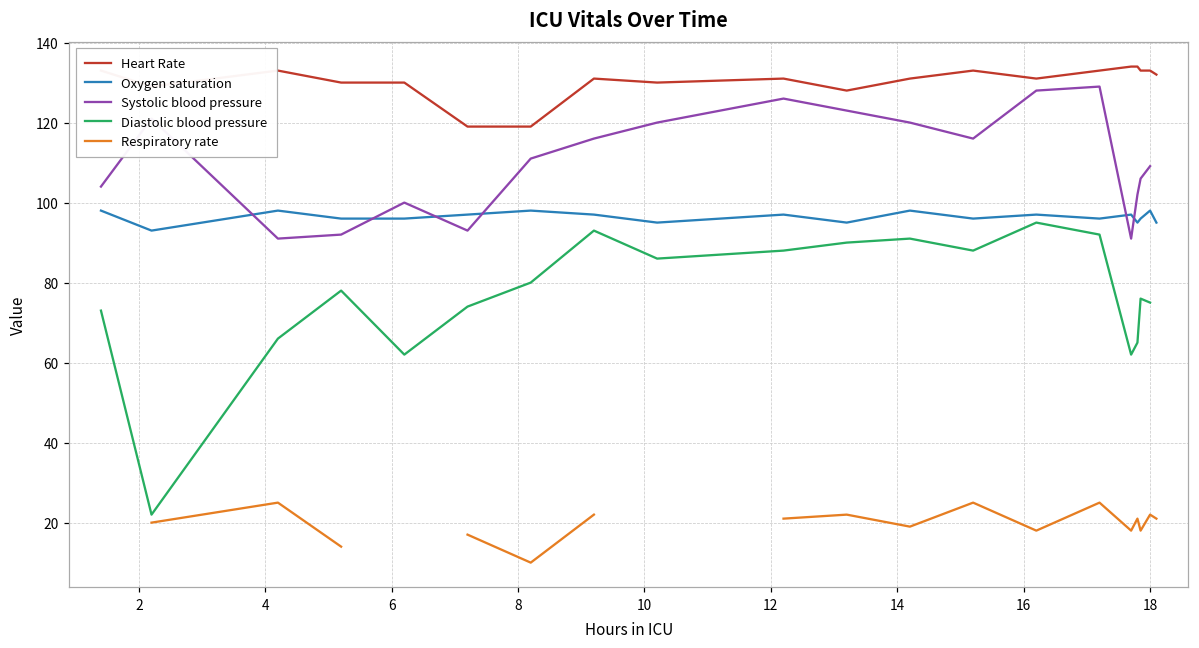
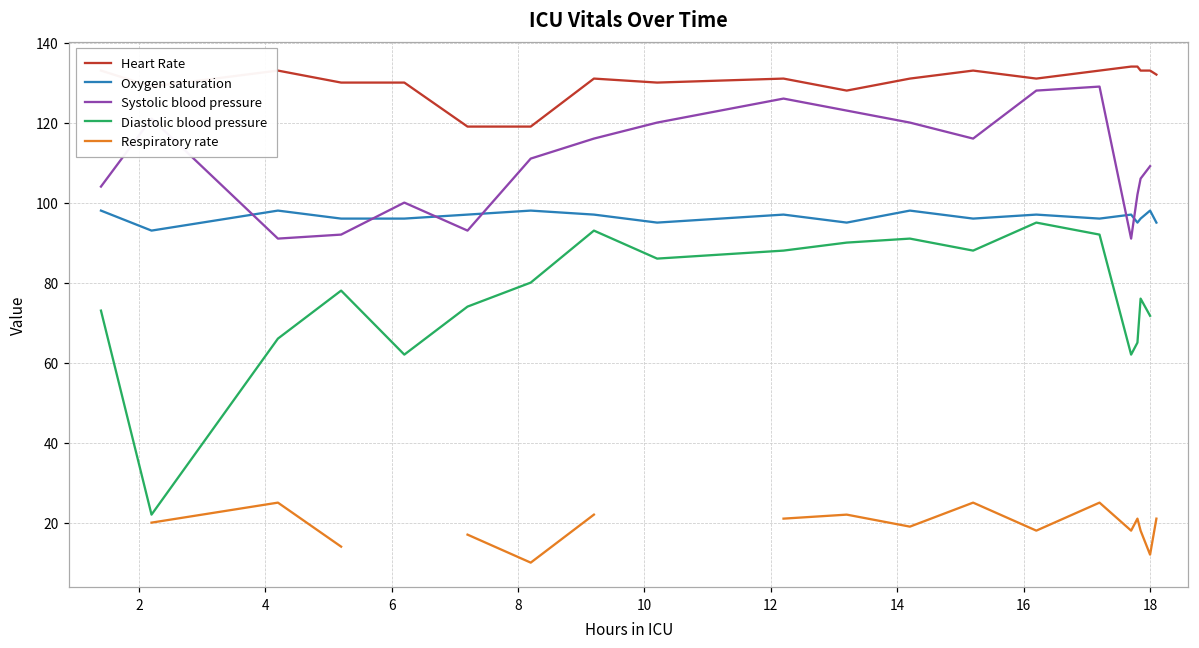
Diastolic blood pressure, 18: 75 -> 72
Respiratory rate, 18: 22 -> 12
